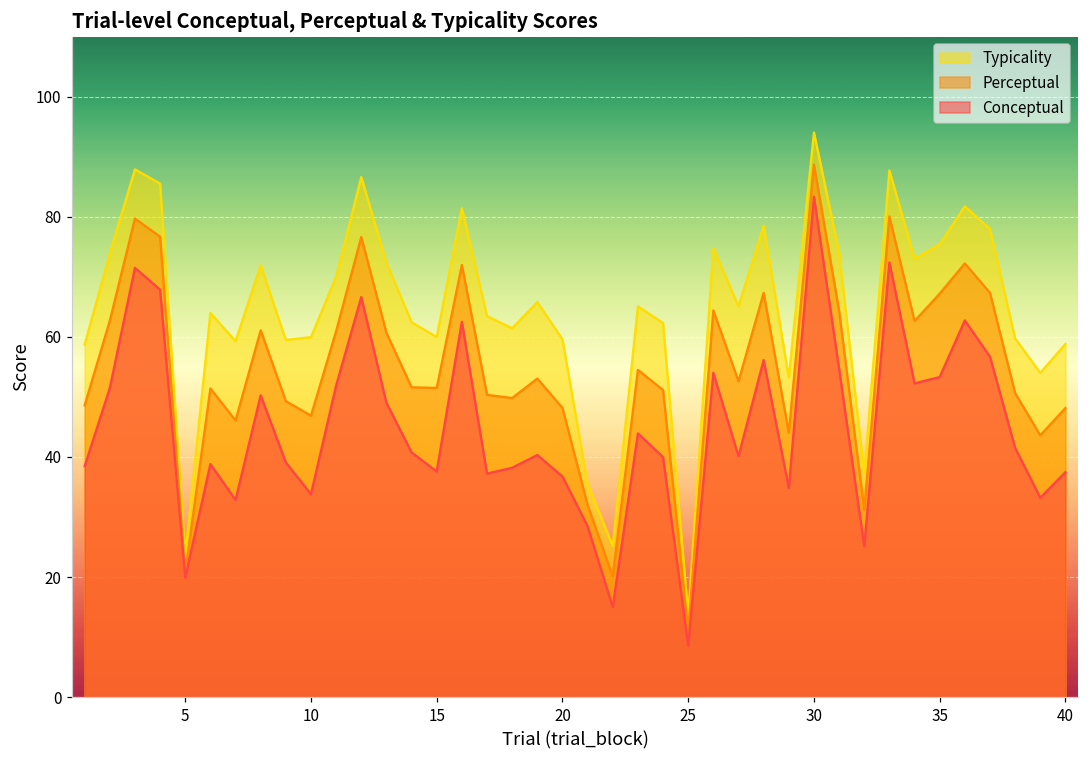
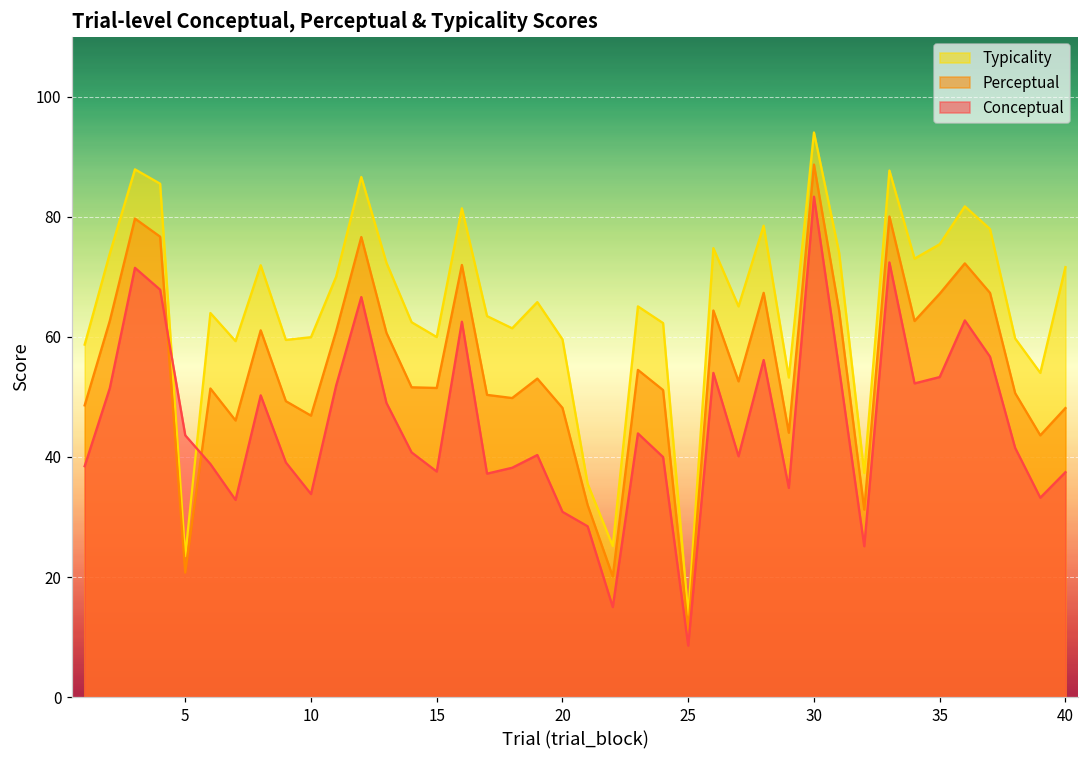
Conceptual, 5: 20 -> 44
Conceptual, 20: 37 -> 31
Typicality, 40: 59 -> 72
